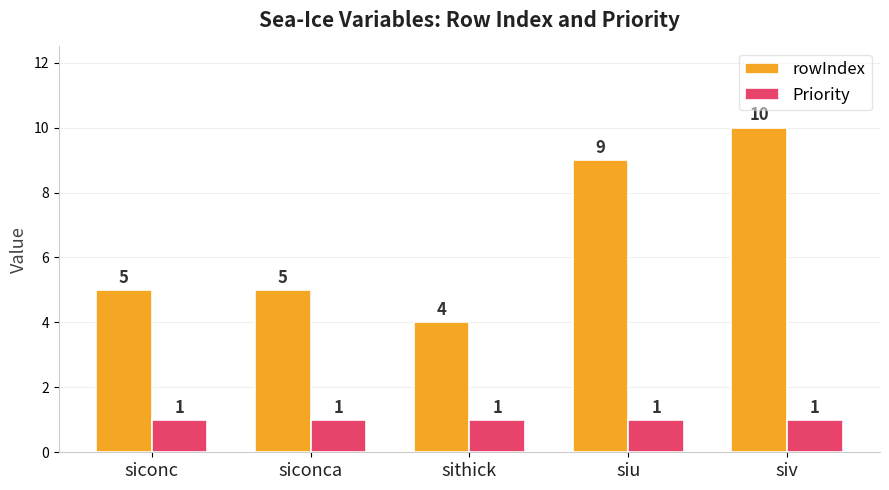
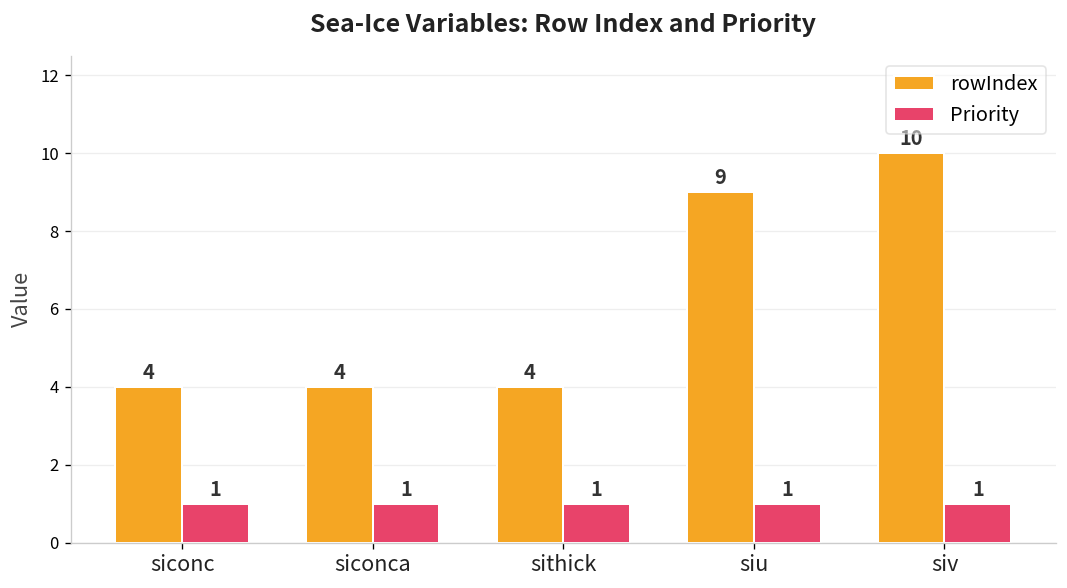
rowIndex, siconc: 5 -> 4
rowIndex, siconca: 5 -> 4
